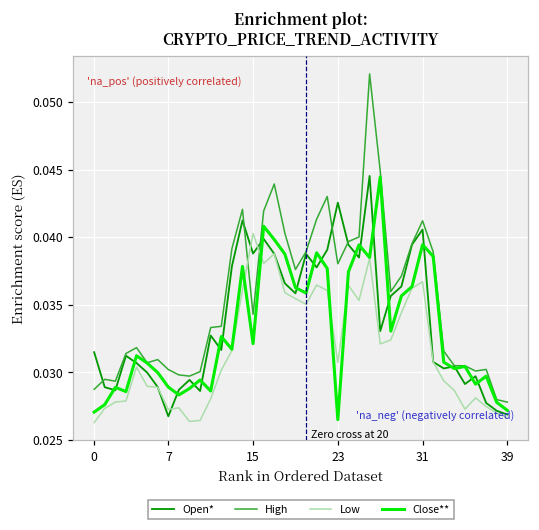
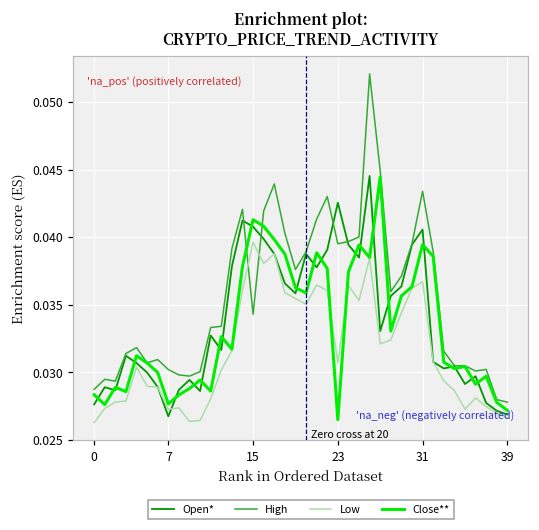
Open*, 0: 0.0315 -> 0.0276
Close**, 0: 0.0271 -> 0.0283
Close**, 7: 0.0289 -> 0.0277
Open*, 15: 0.0388 -> 0.0408
Low, 15: 0.0403 -> 0.0396
Close**, 15: 0.0321 -> 0.0413
High, 23: 0.0380 -> 0.0395
High, 31: 0.0412 -> 0.0434
